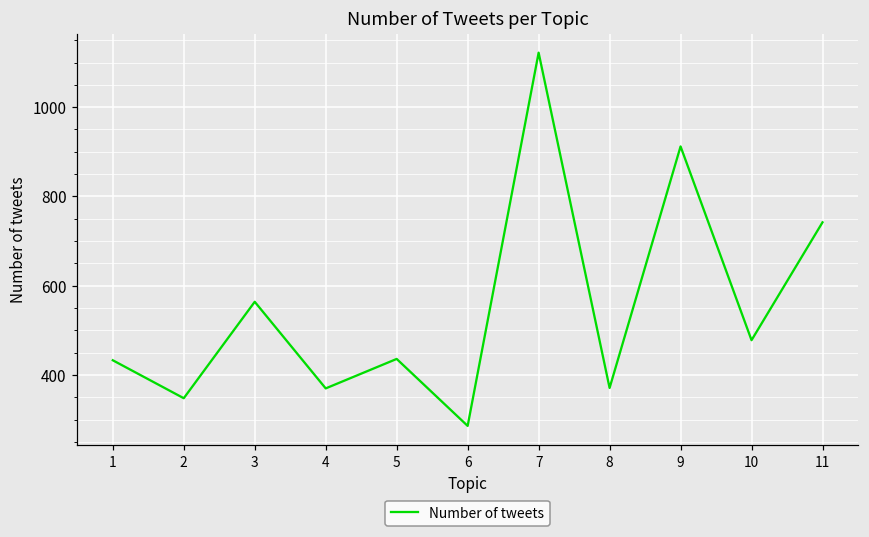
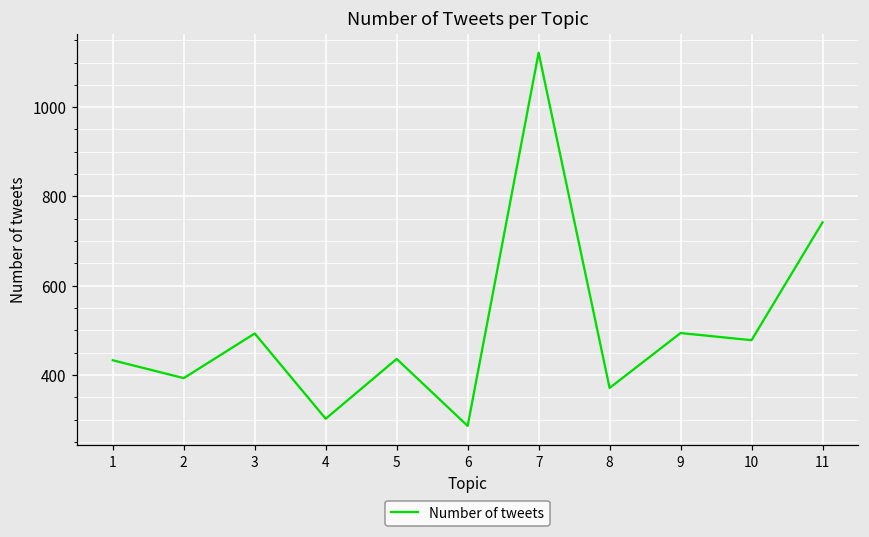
2: 350 -> 390
3: 560 -> 490
4: 370 -> 300
9: 910 -> 490
